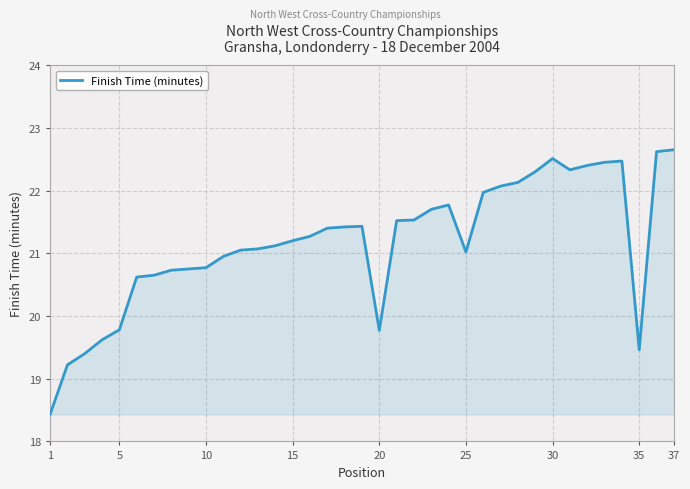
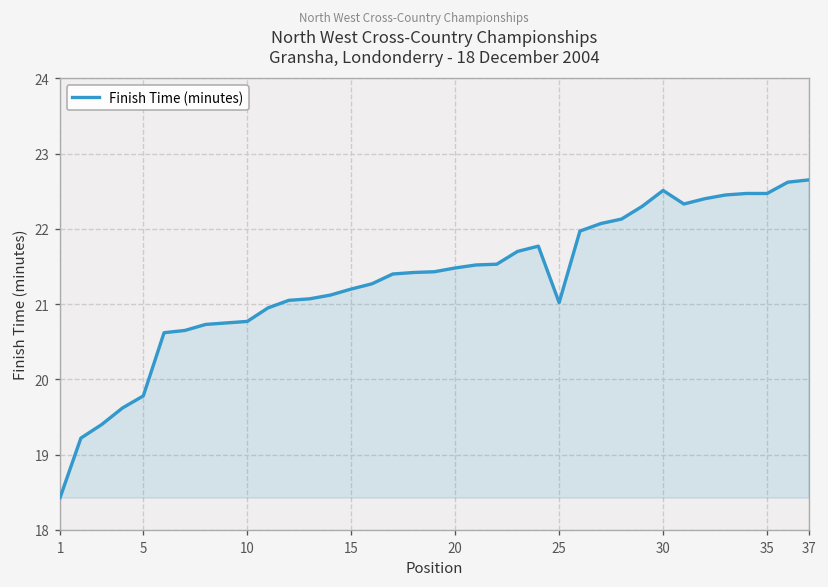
20: 19.8 -> 21.5
35: 19.5 -> 22.5
